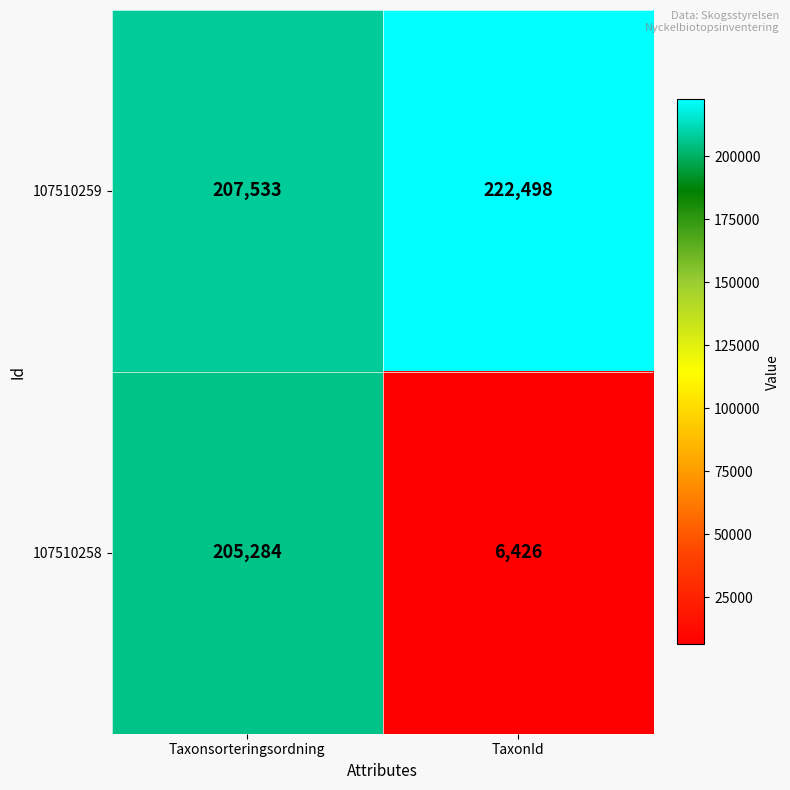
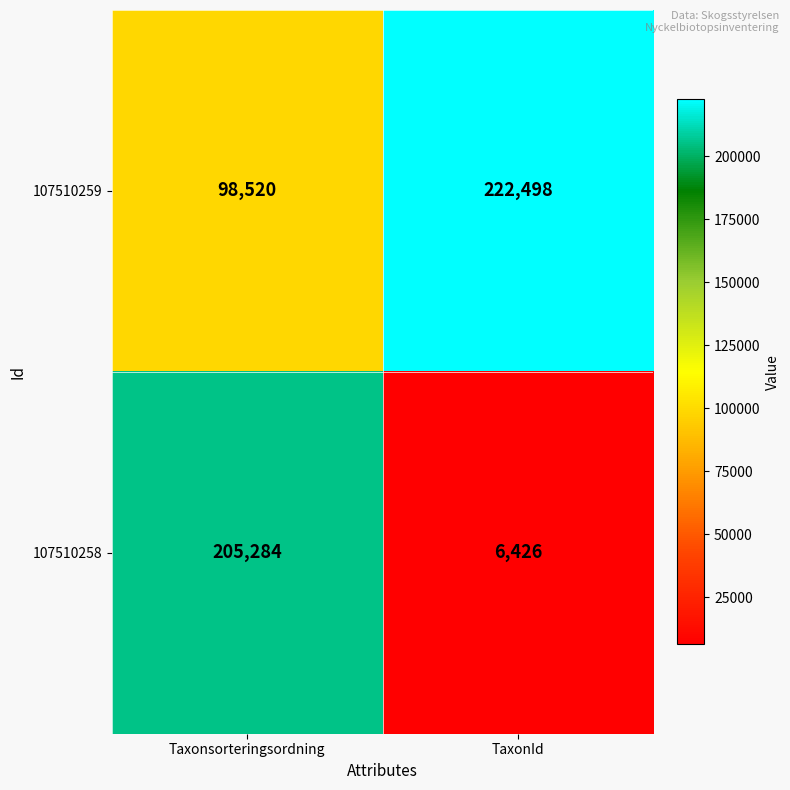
107510259, Taxonsorteringsordning: 207,533 -> 98,520
